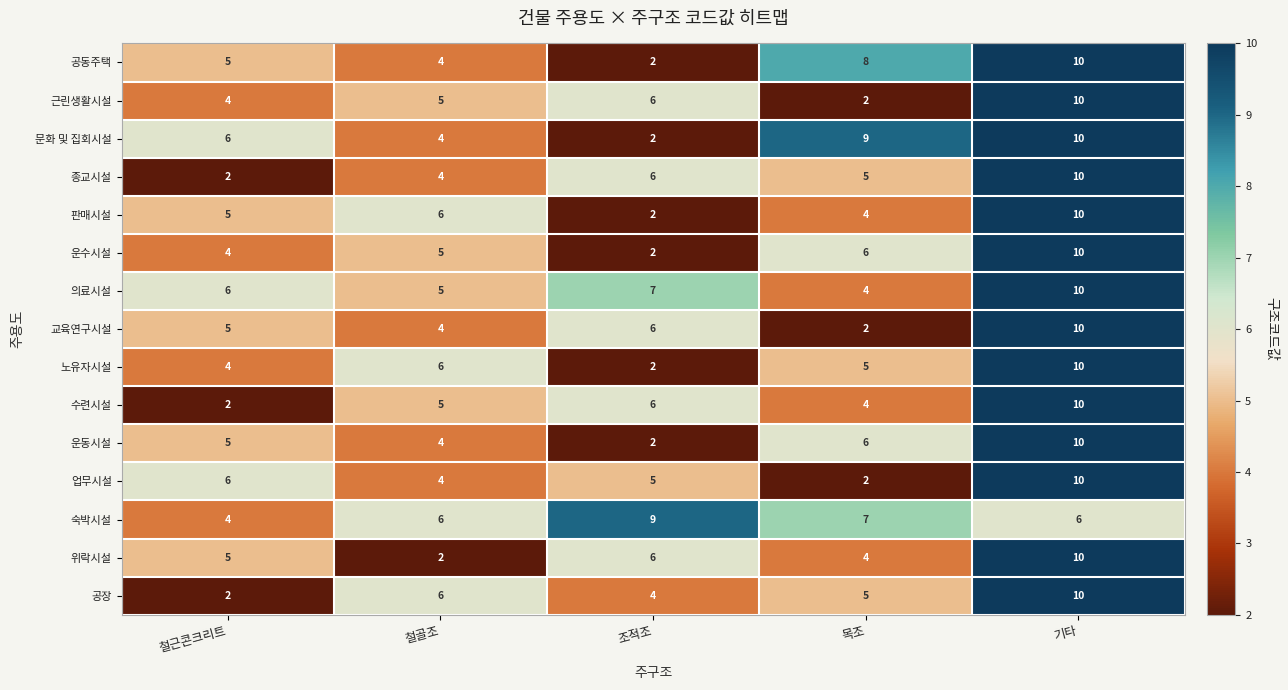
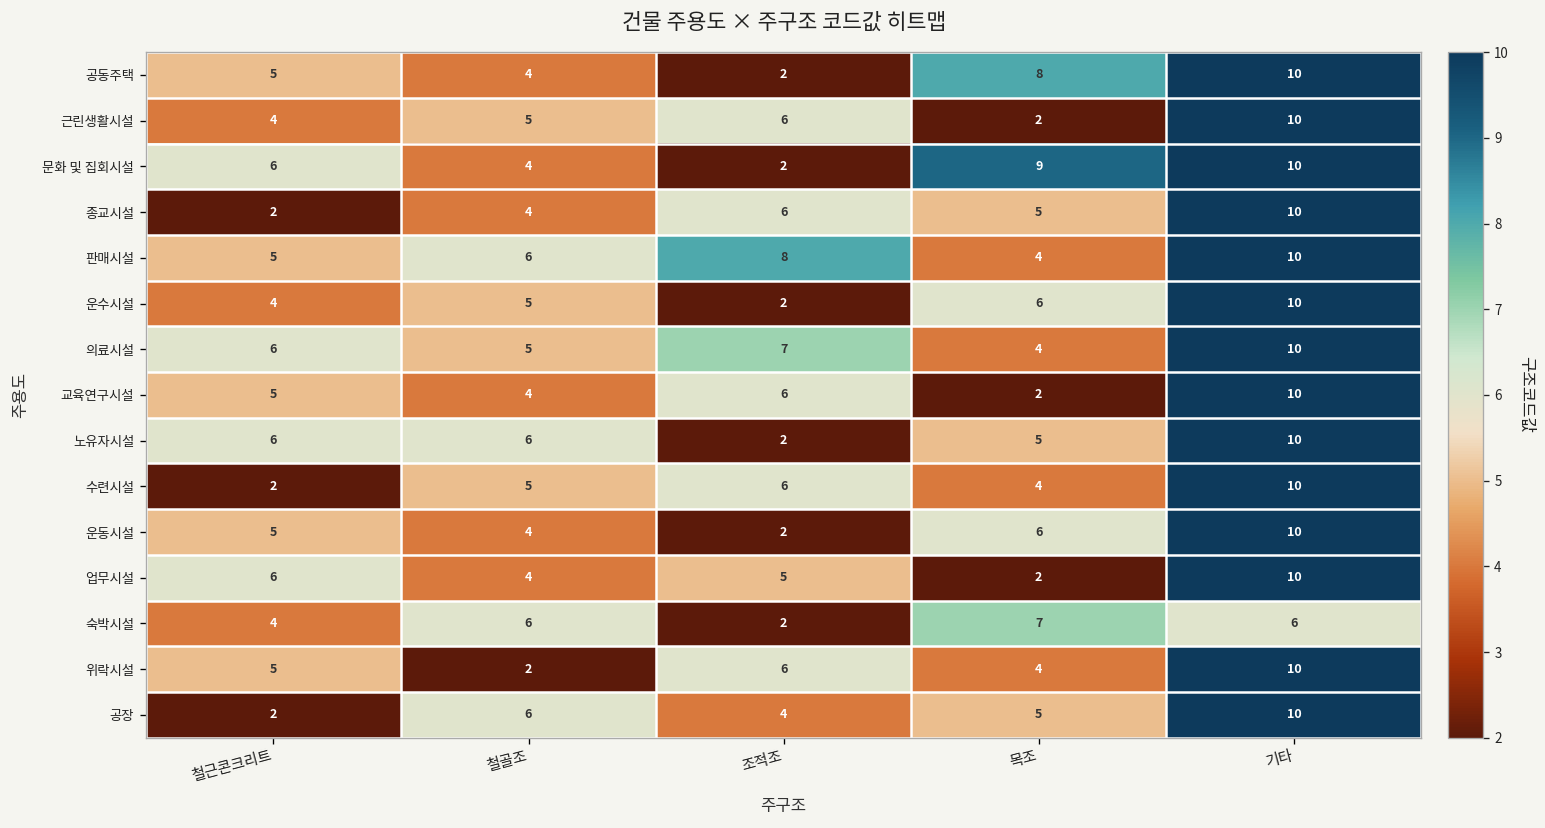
판매시설, 조적조: 2 -> 8
노유자시설, 철근콘크리트: 4 -> 6
숙박시설, 조적조: 9 -> 2
